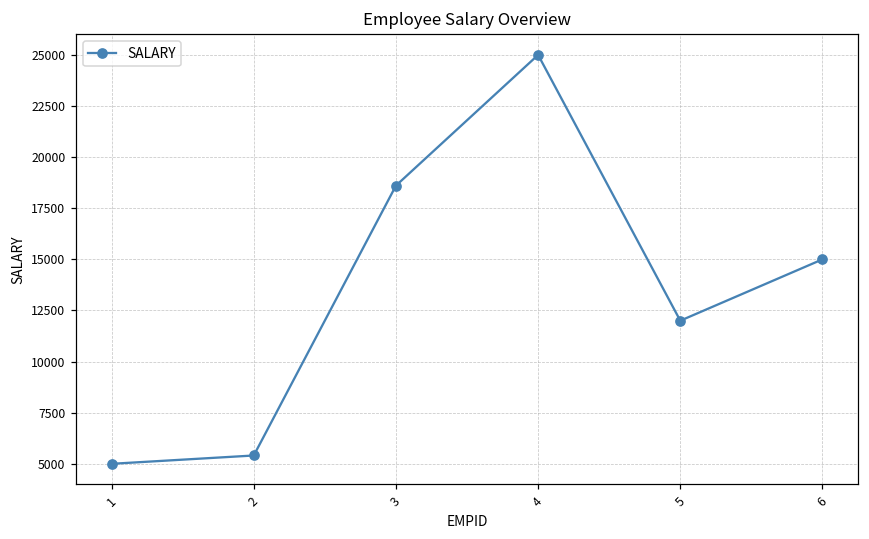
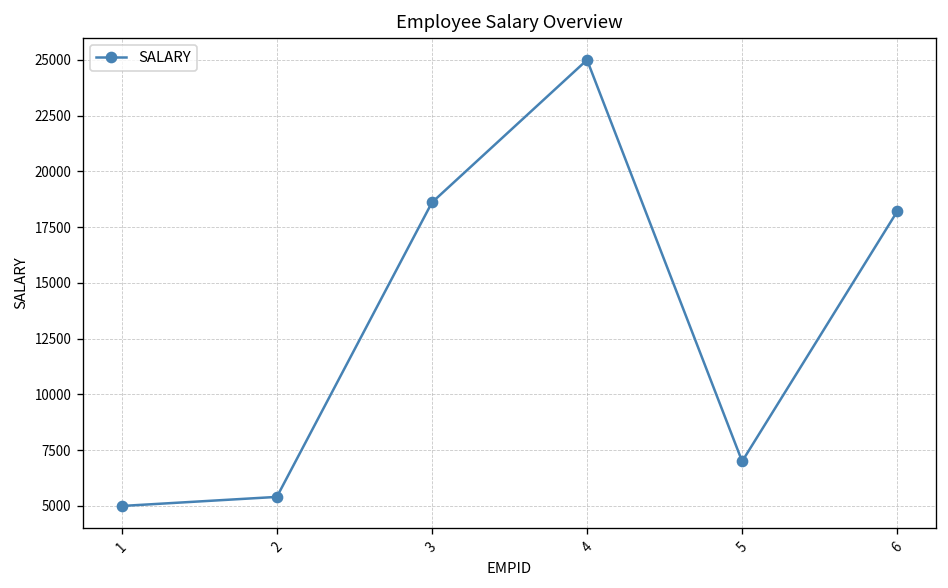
5: 12000 -> 7000
6: 15000 -> 18200
